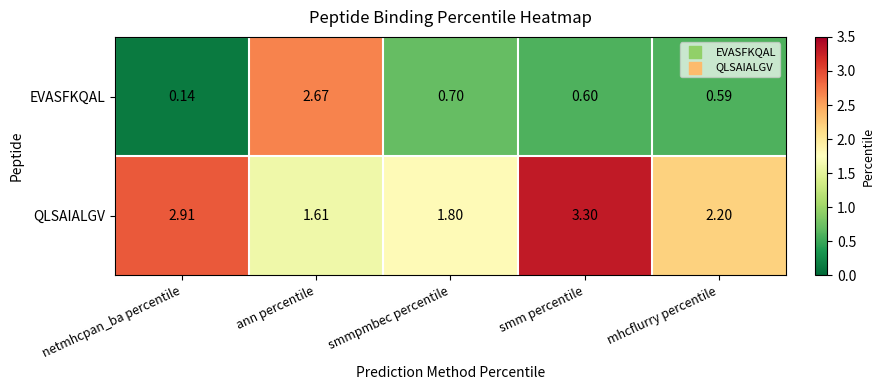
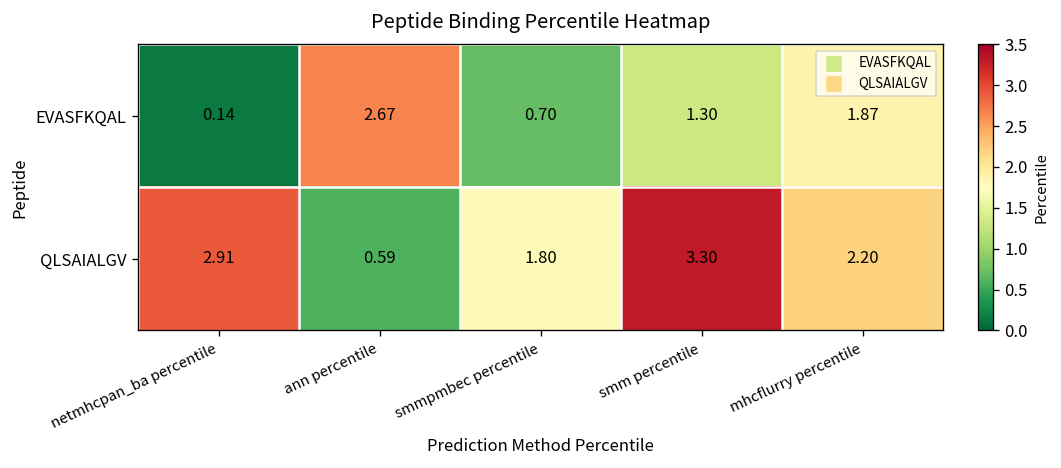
EVASFKQAL, smm percentile: 0.60 -> 1.30
EVASFKQAL, mhcflurry percentile: 0.59 -> 1.87
QLSAIALGV, ann percentile: 1.61 -> 0.59
